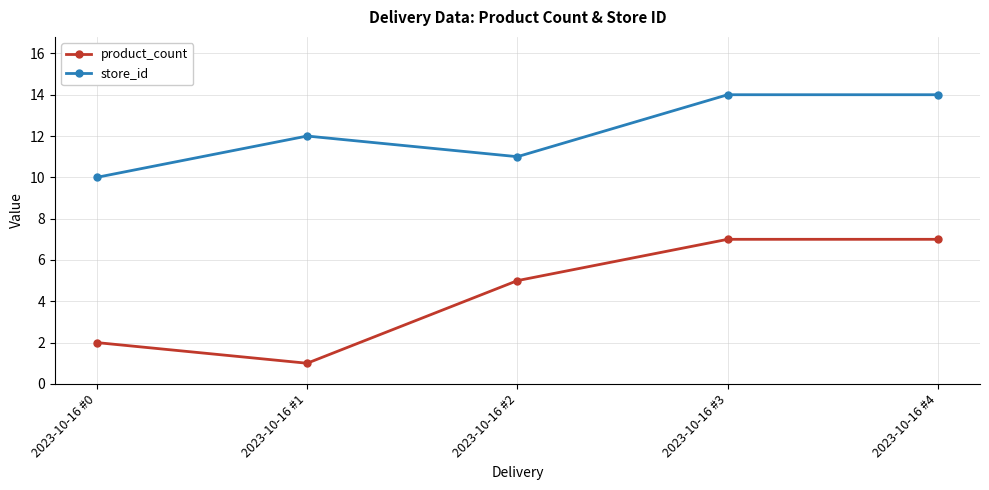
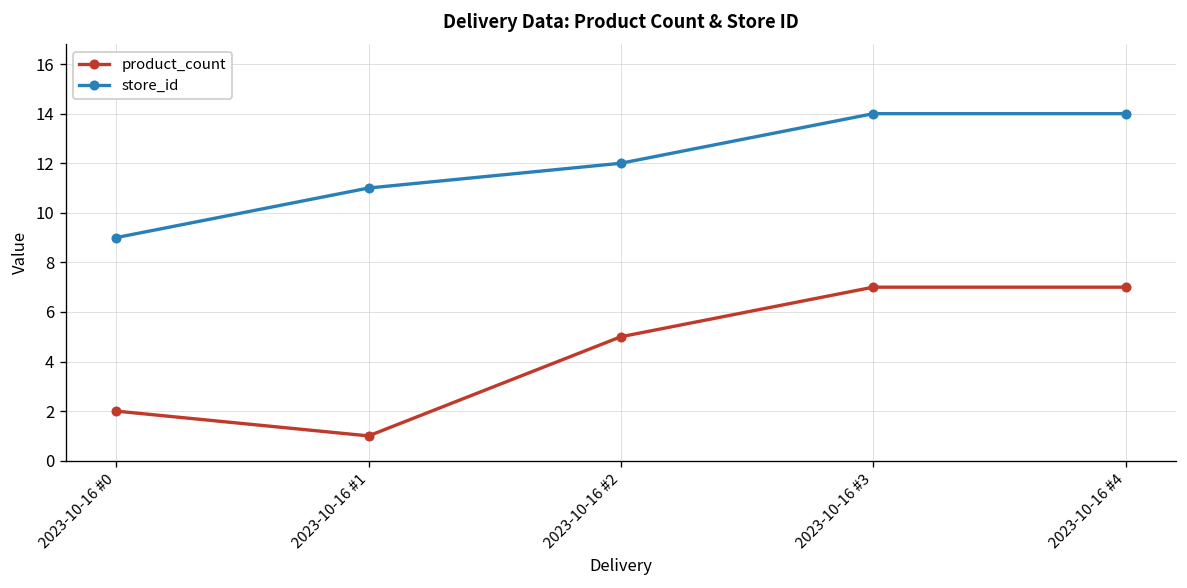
store_id, 2023-10-16 #0: 10 -> 9
store_id, 2023-10-16 #1: 12 -> 11
store_id, 2023-10-16 #2: 11 -> 12
